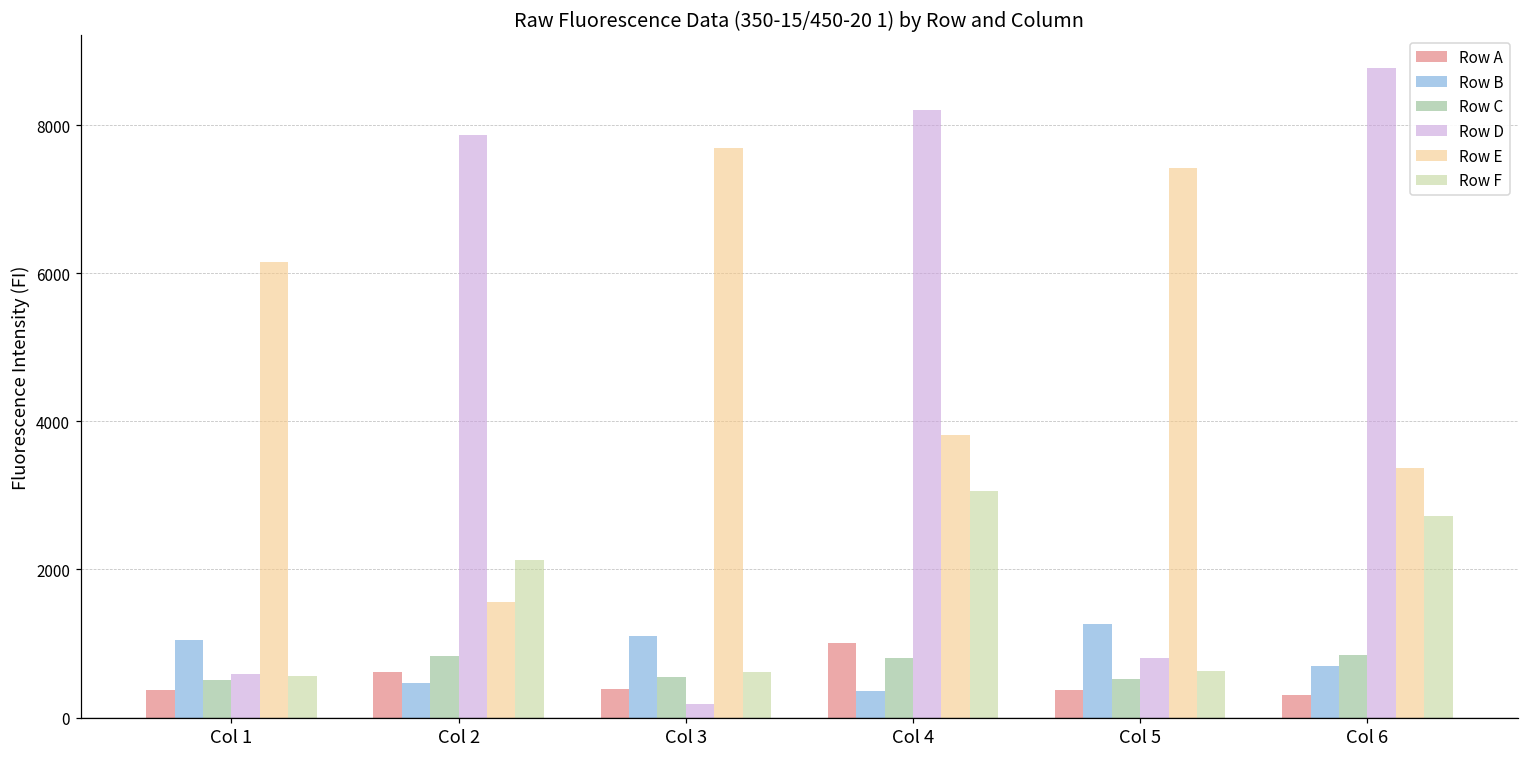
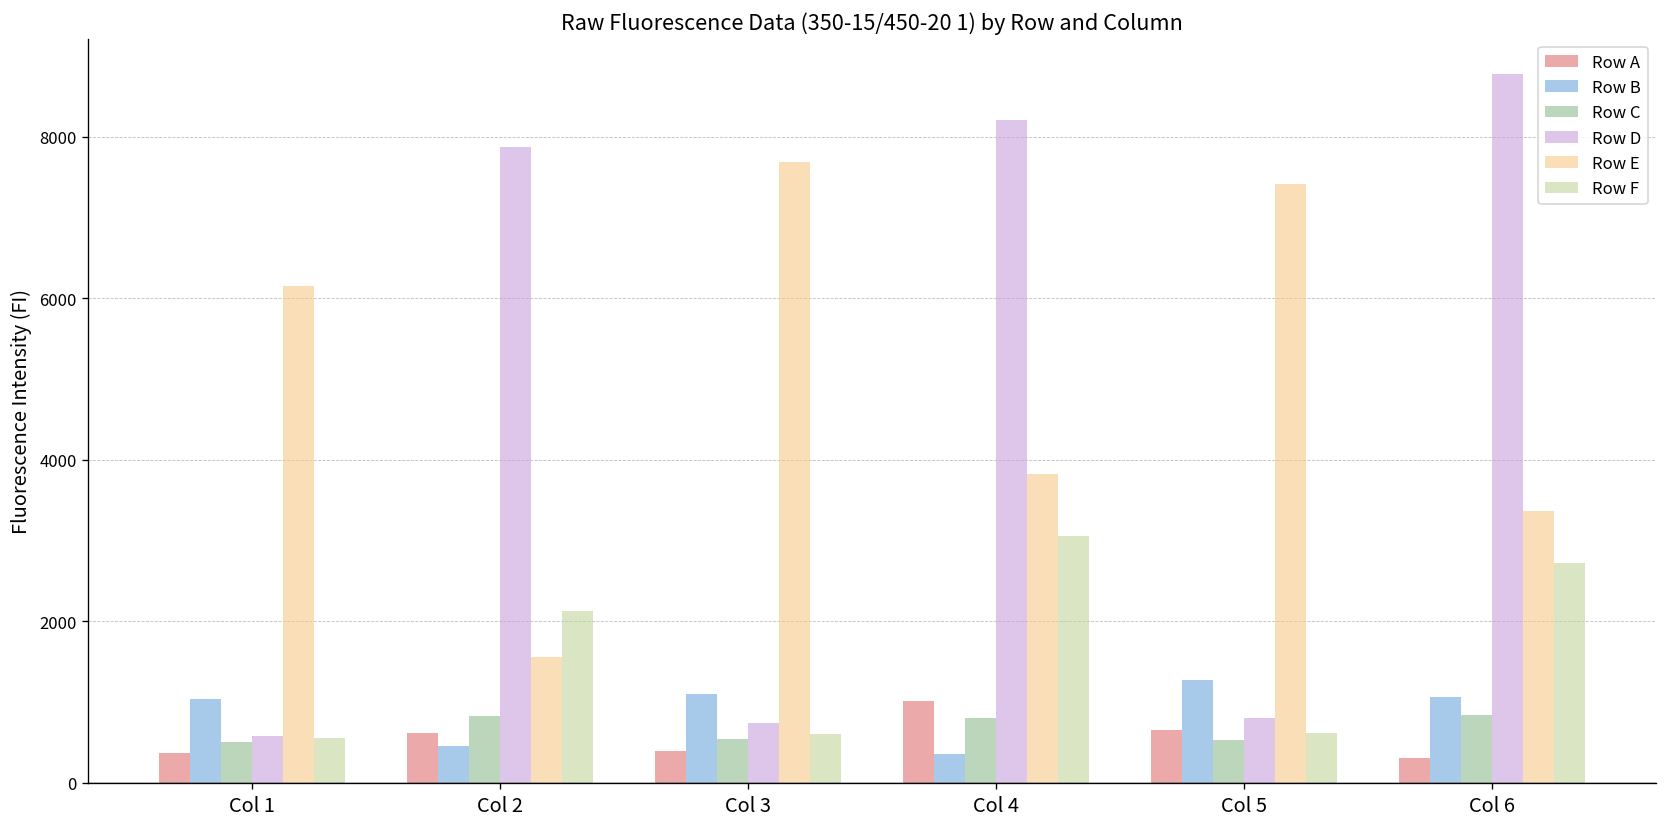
Row D, Col 3: 200 -> 700
Row A, Col 5: 400 -> 700
Row B, Col 6: 700 -> 1100
